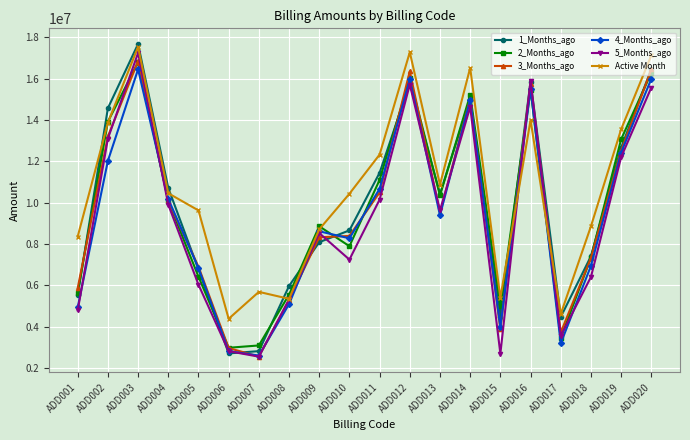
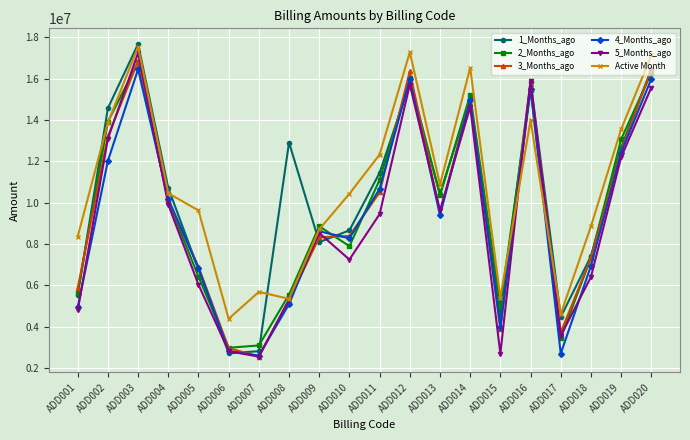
1_Months_ago, ADD008: 6000000 -> 12900000
5_Months_ago, ADD011: 10200000 -> 9500000
4_Months_ago, ADD017: 3200000 -> 2700000
